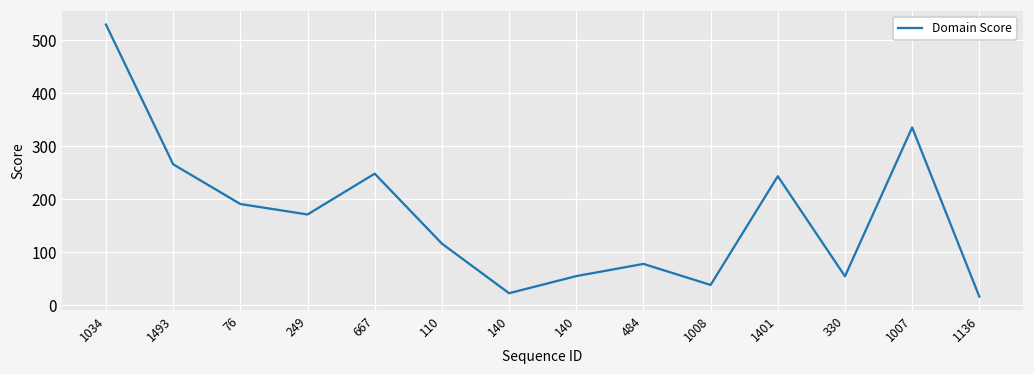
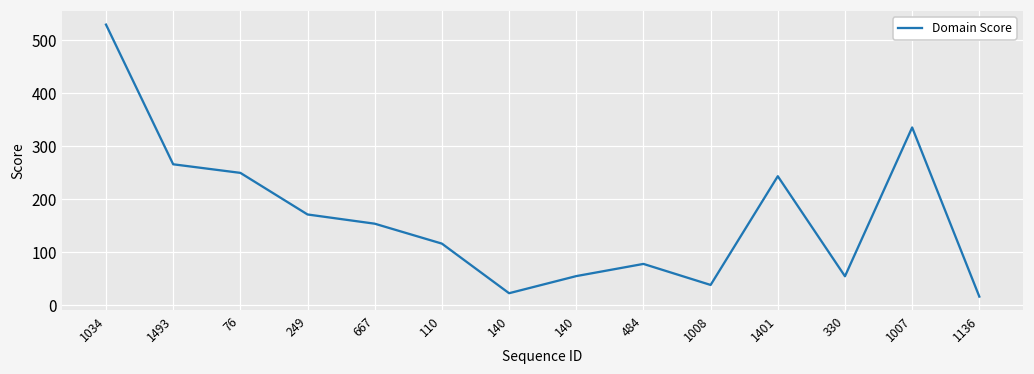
76: 190 -> 250
667: 250 -> 150
